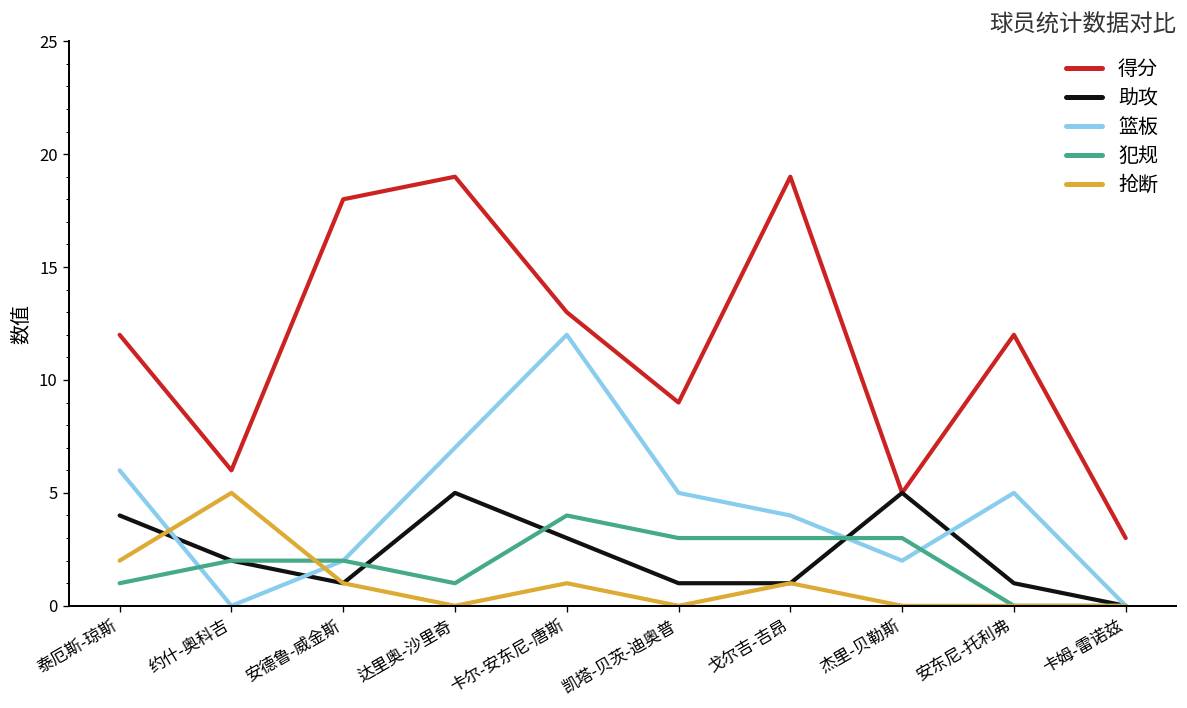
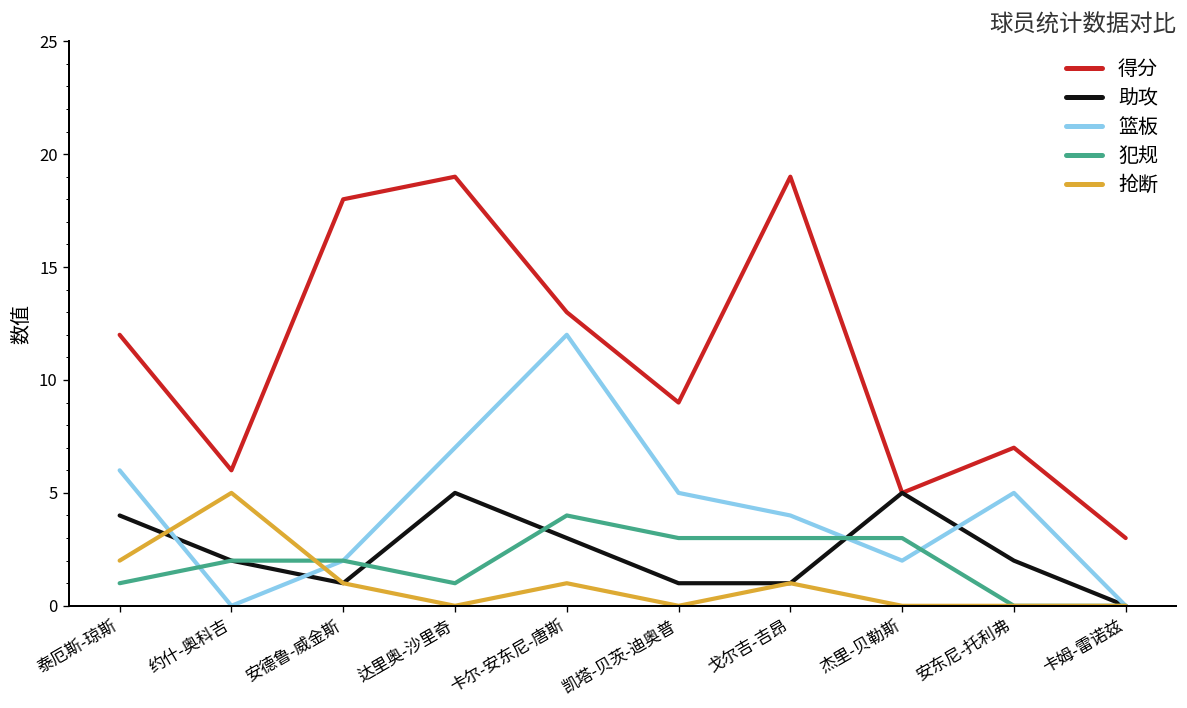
得分, 安东尼-托利弗: 12 -> 7
助攻, 安东尼-托利弗: 1 -> 2
